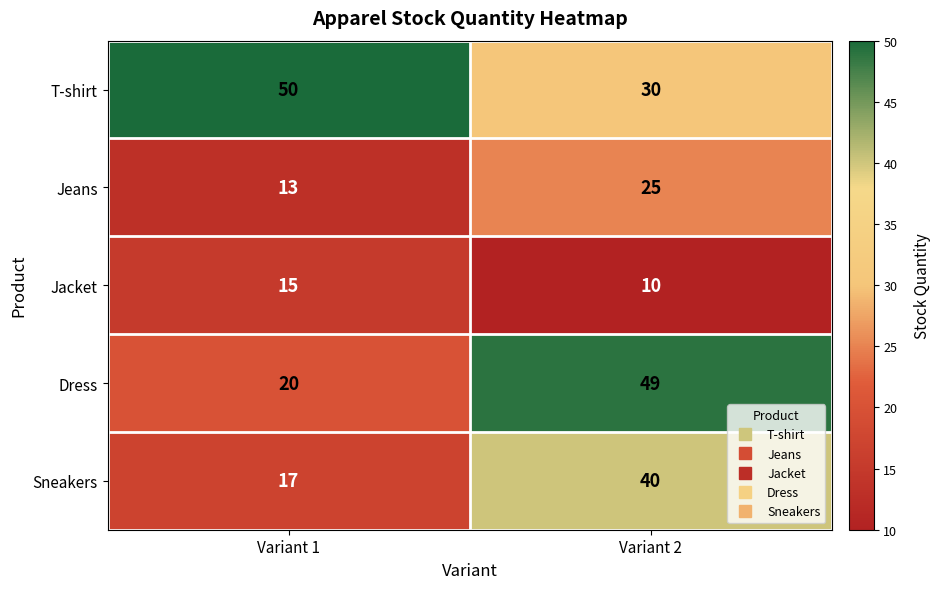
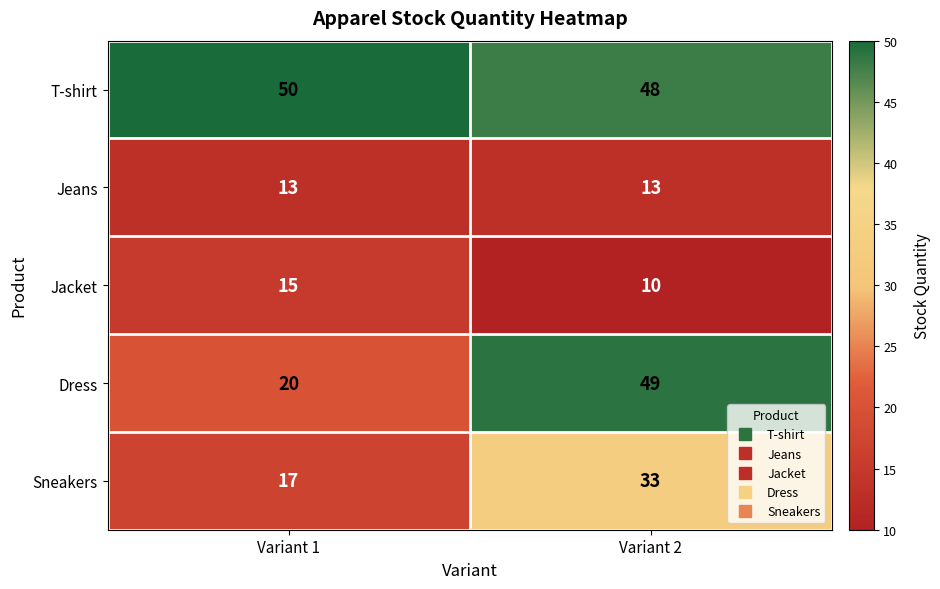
T-shirt, Variant 2: 30 -> 48
Jeans, Variant 2: 25 -> 13
Sneakers, Variant 2: 40 -> 33
